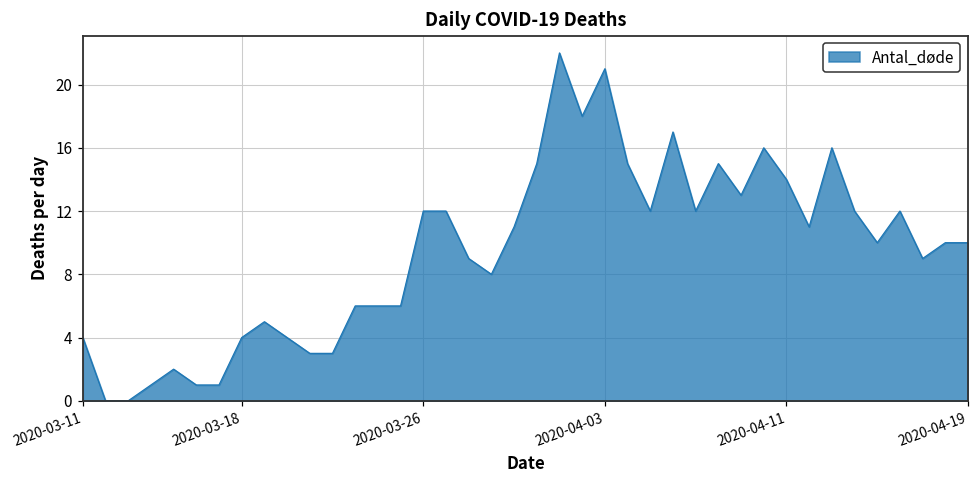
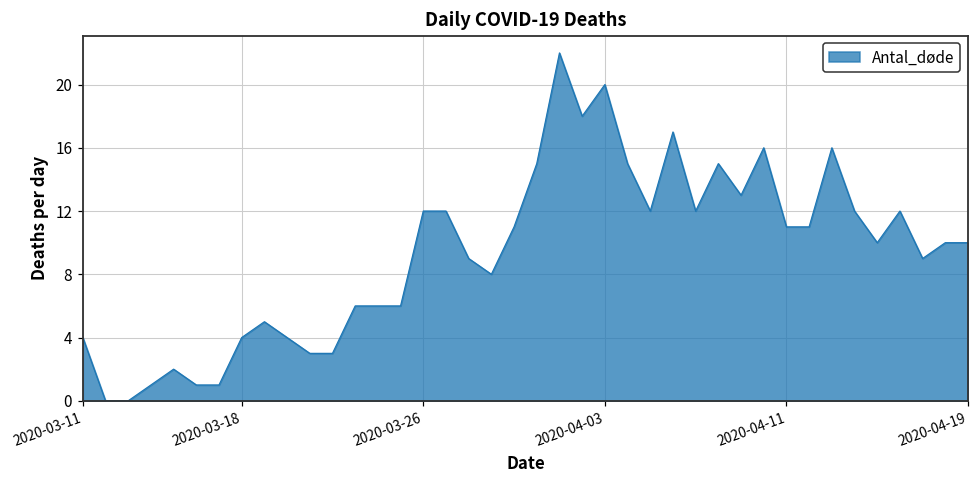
2020-04-03: 21 -> 20
2020-04-11: 14 -> 11
